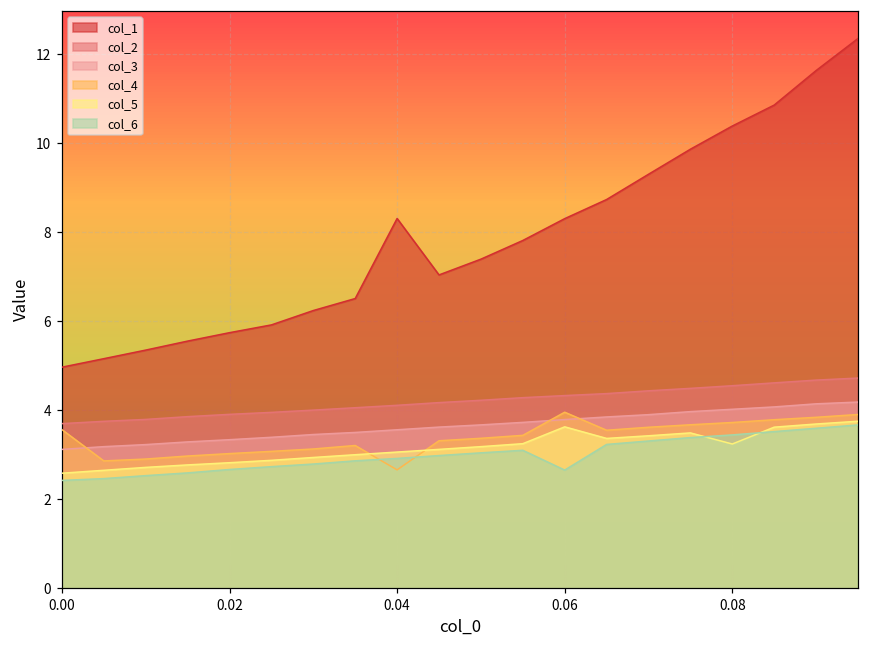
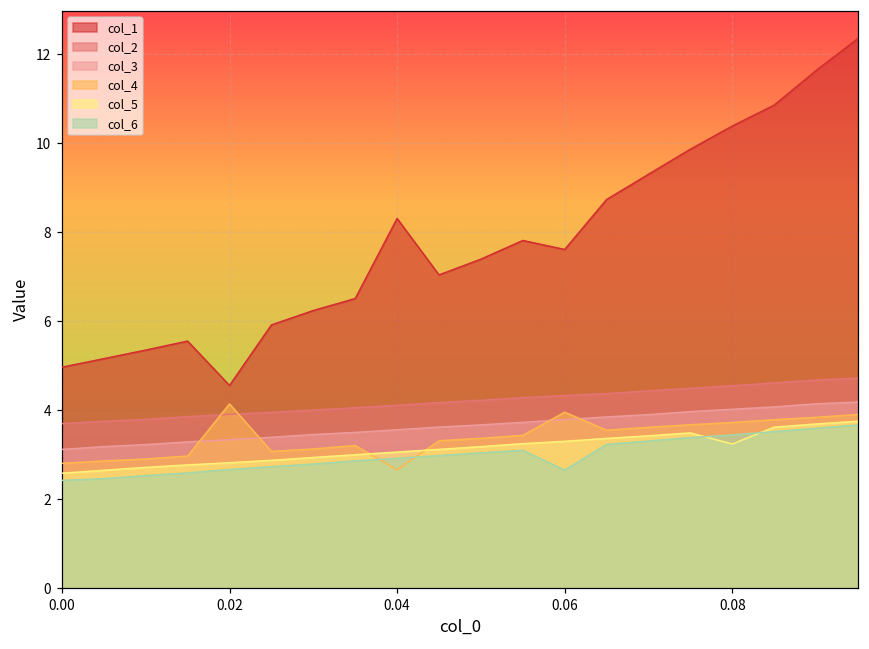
col_4, 0.00: 3.6 -> 2.8
col_1, 0.02: 5.7 -> 4.6
col_4, 0.02: 3.0 -> 4.1
col_1, 0.06: 8.3 -> 7.6
col_5, 0.06: 3.6 -> 3.3
